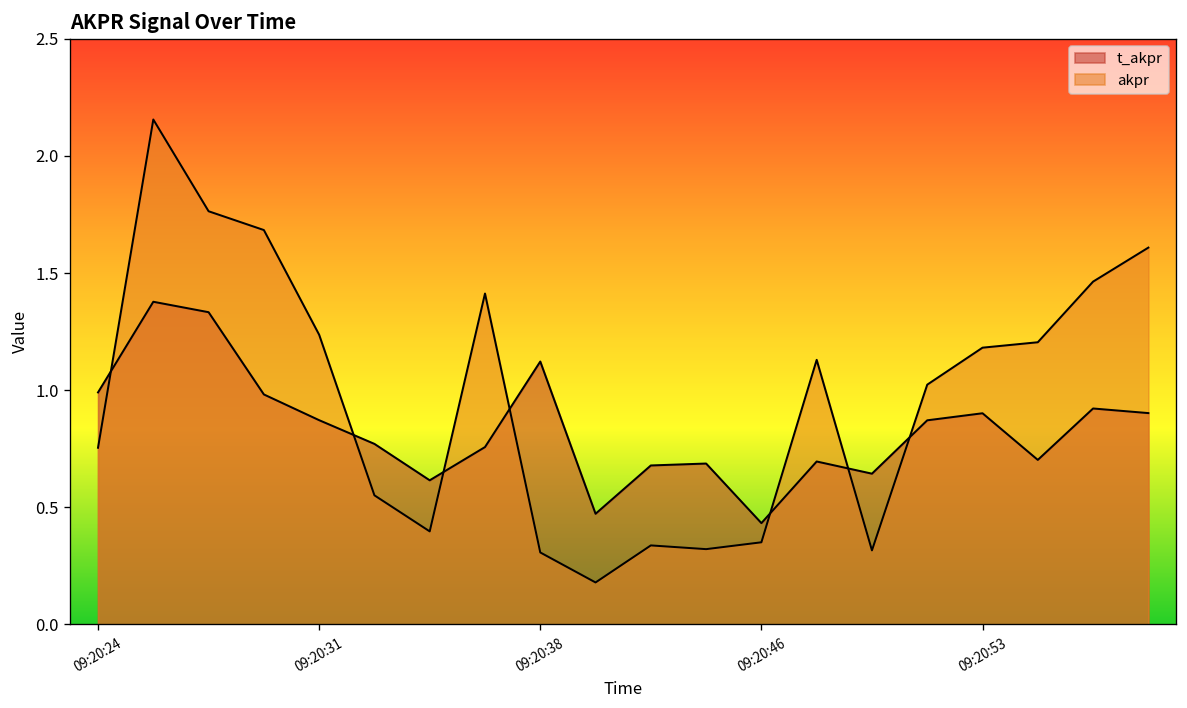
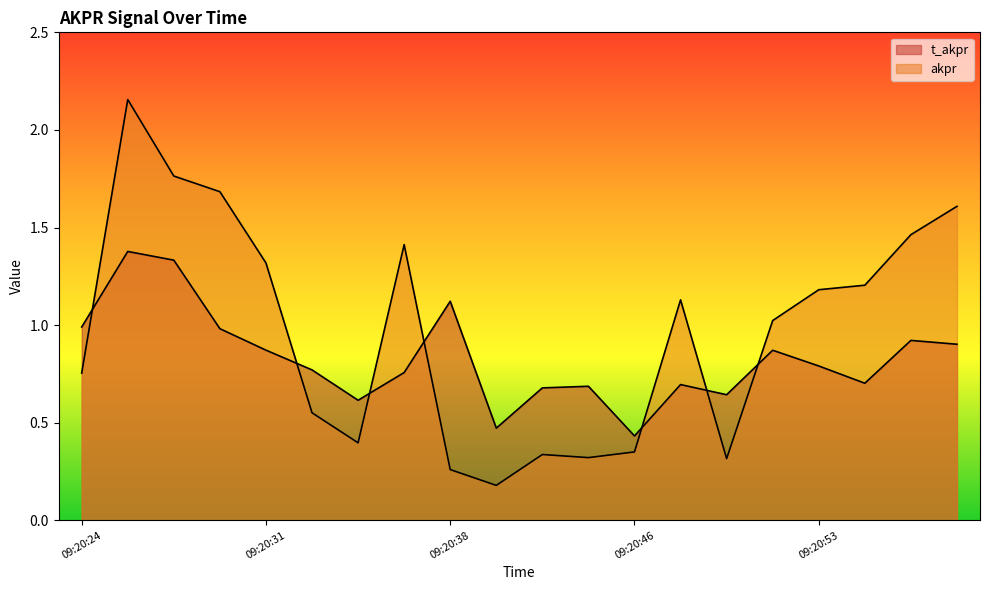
akpr, 09:20:31: 1.24 -> 1.32
akpr, 09:20:38: 0.31 -> 0.26
t_akpr, 09:20:53: 0.90 -> 0.79
